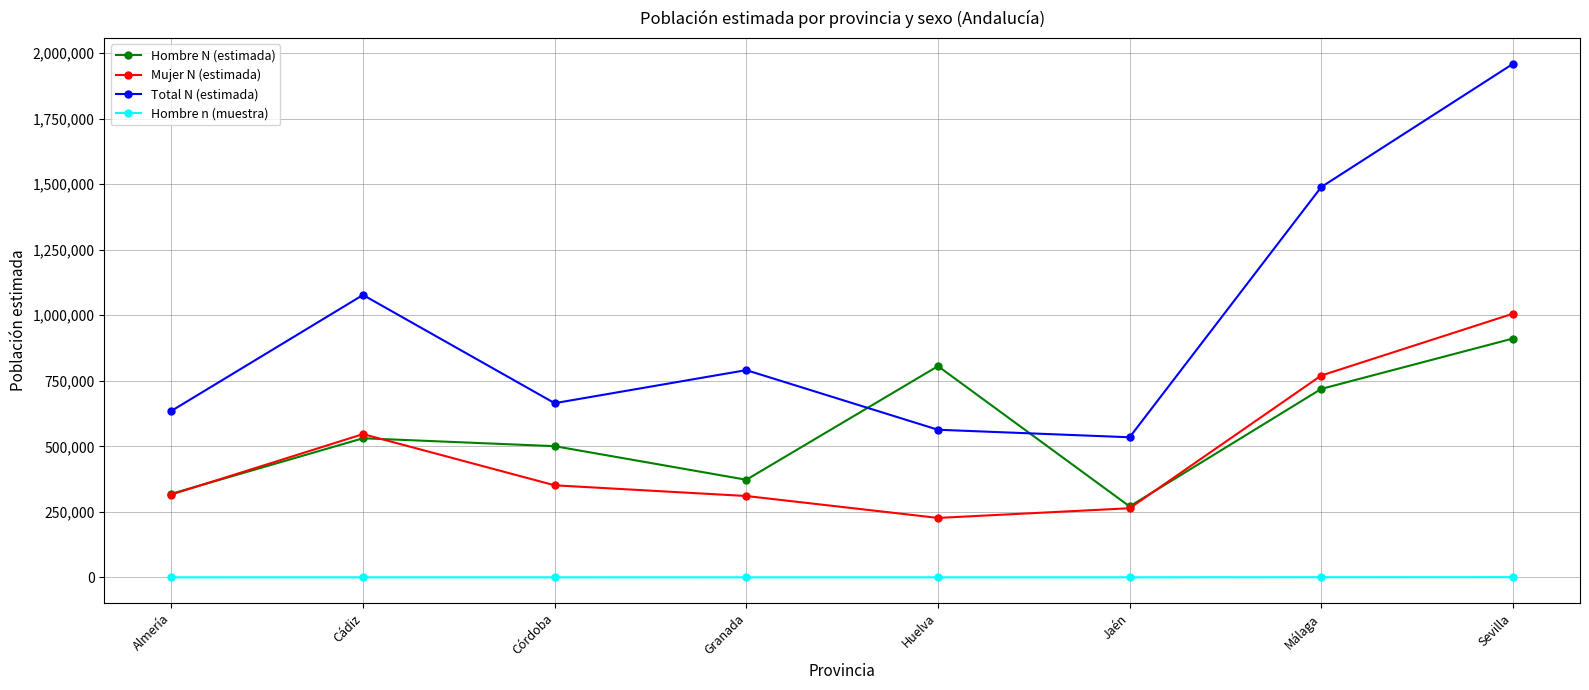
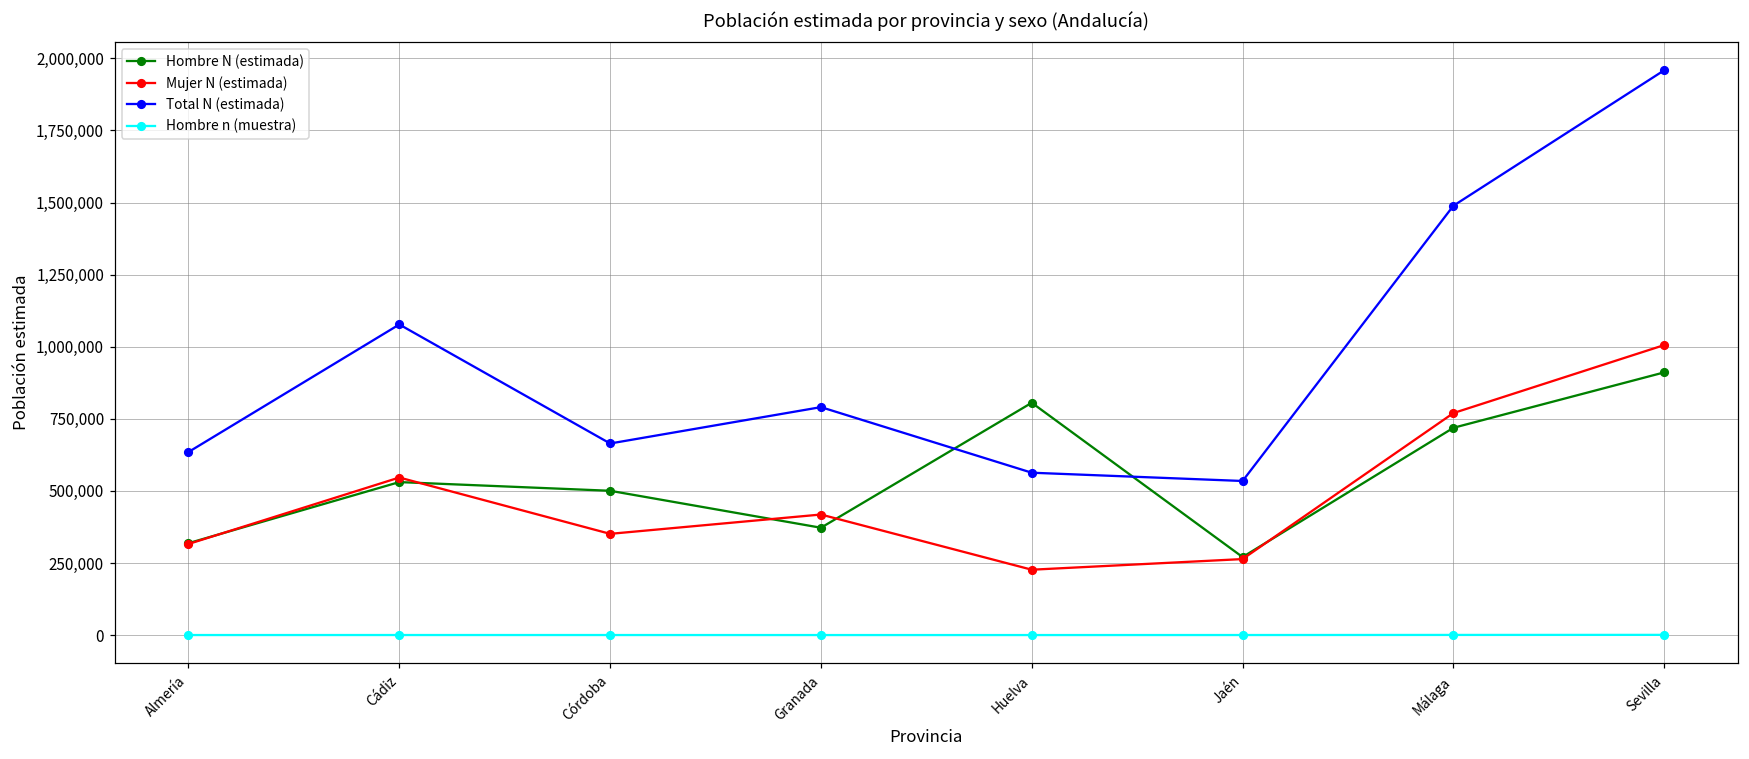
Mujer N (estimada), Granada: 310,000 -> 420,000
